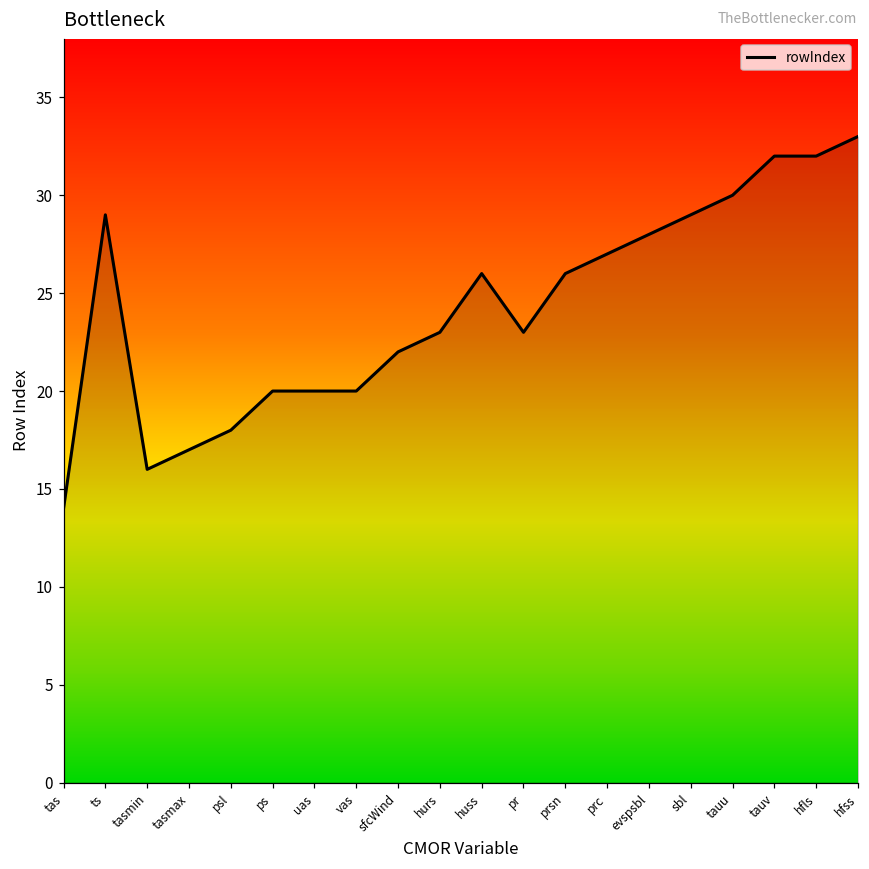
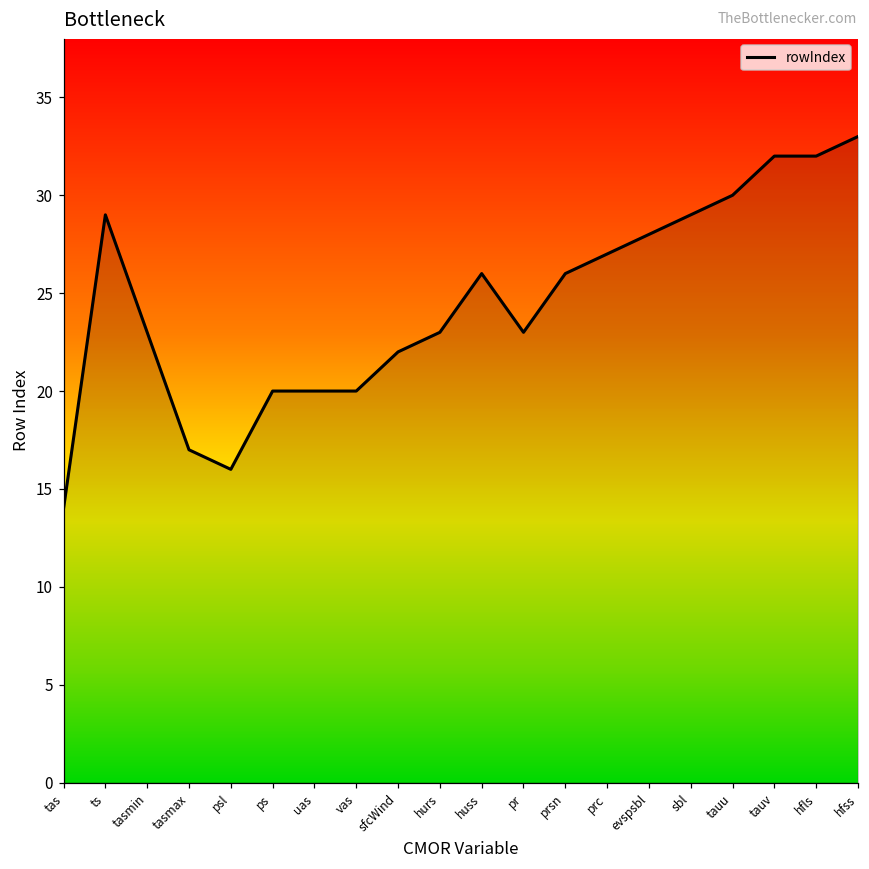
tasmin: 16 -> 23
psl: 18 -> 16
